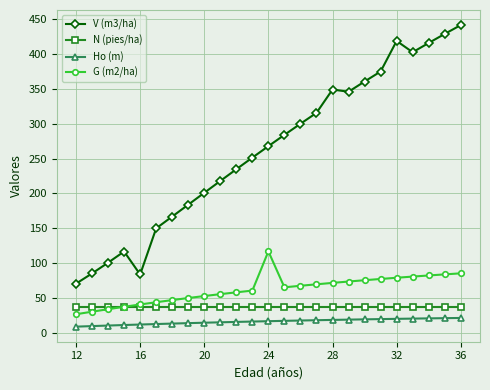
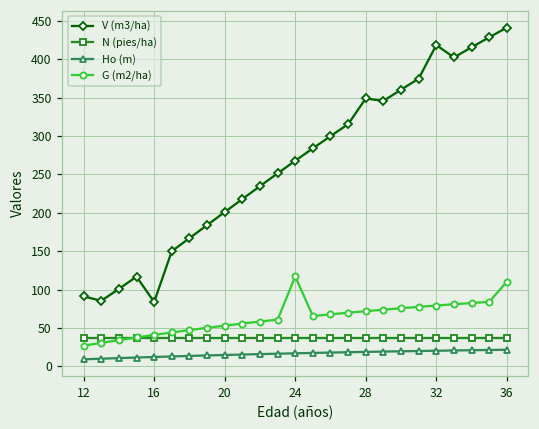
V (m3/ha), 12: 70 -> 90
G (m2/ha), 36: 90 -> 110
